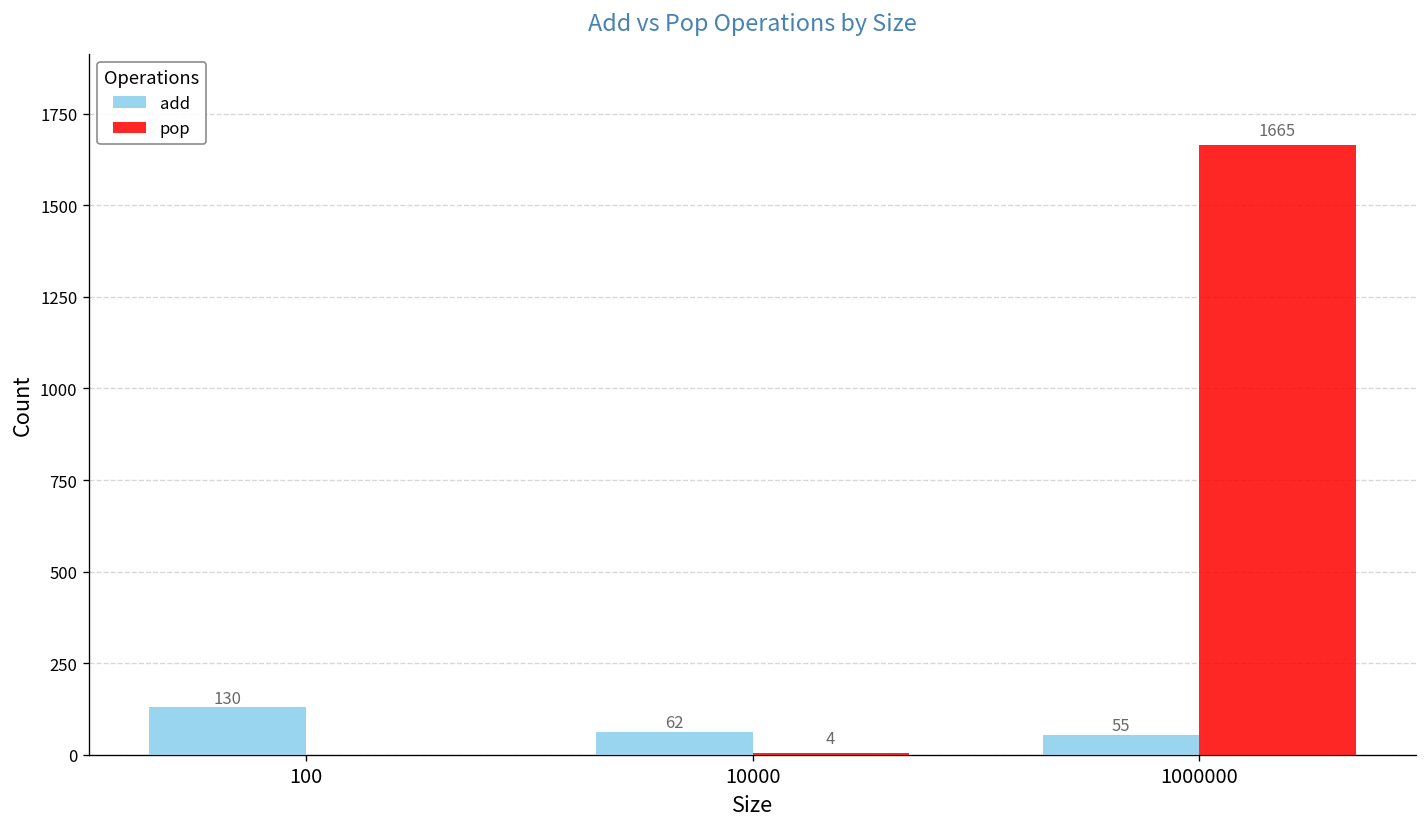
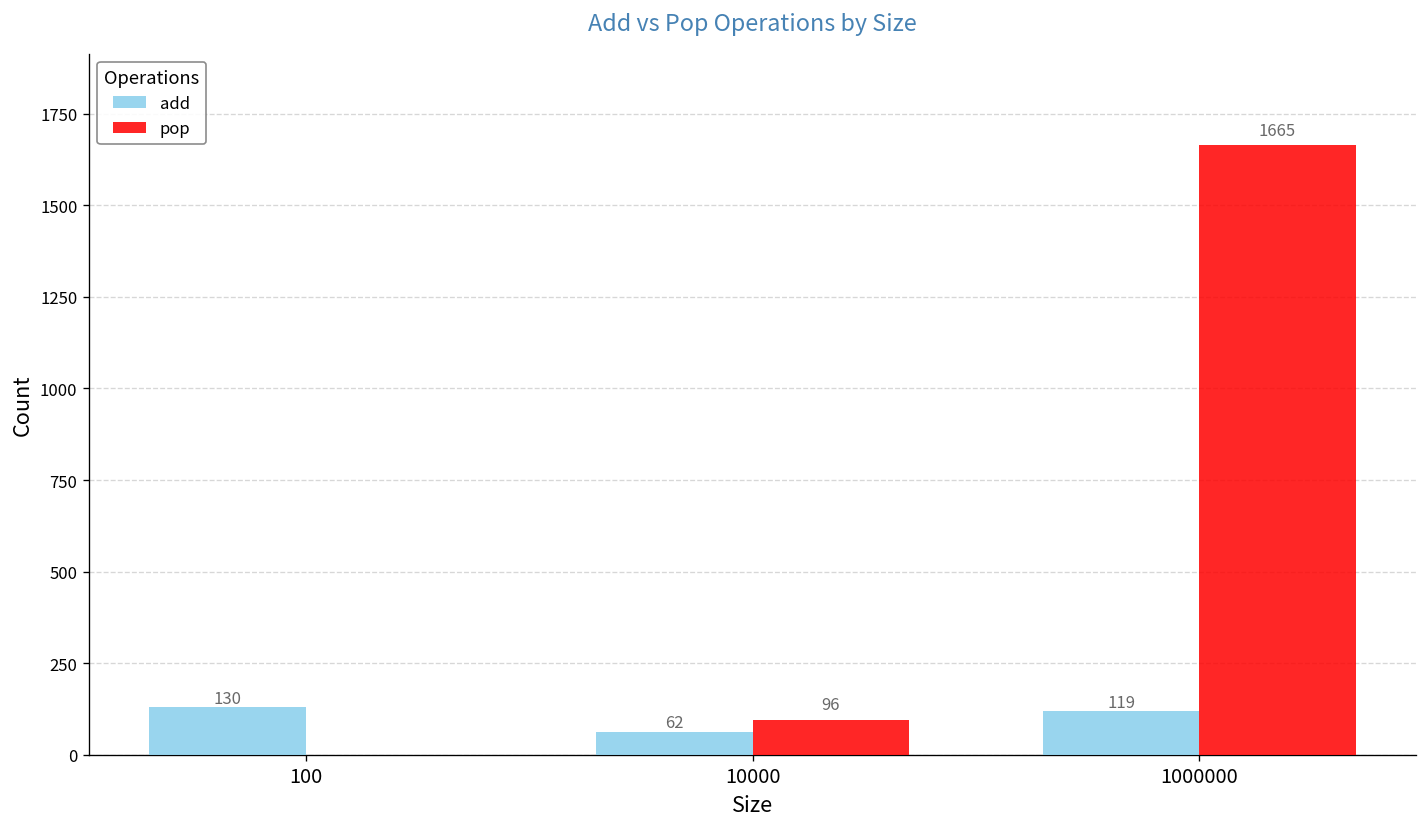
pop, 10000: 4 -> 96
add, 1000000: 55 -> 119
